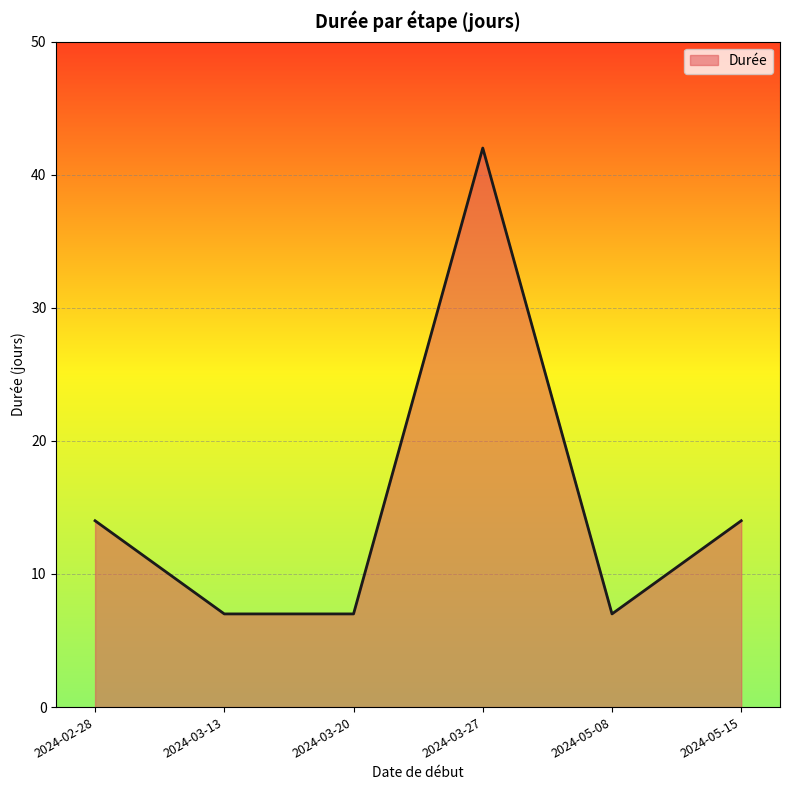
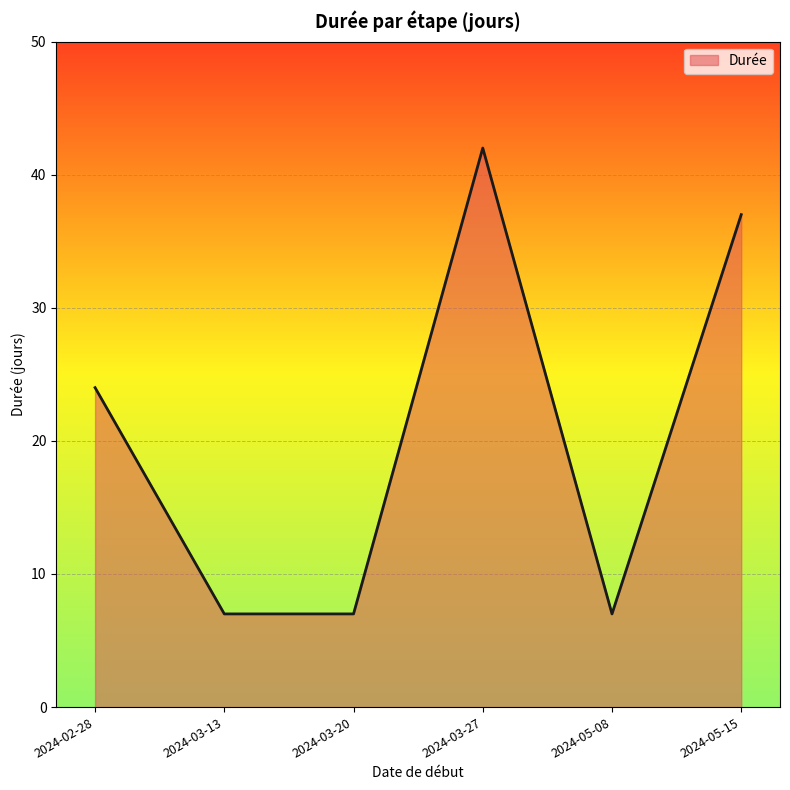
2024-02-28: 14 -> 24
2024-05-15: 14 -> 37
